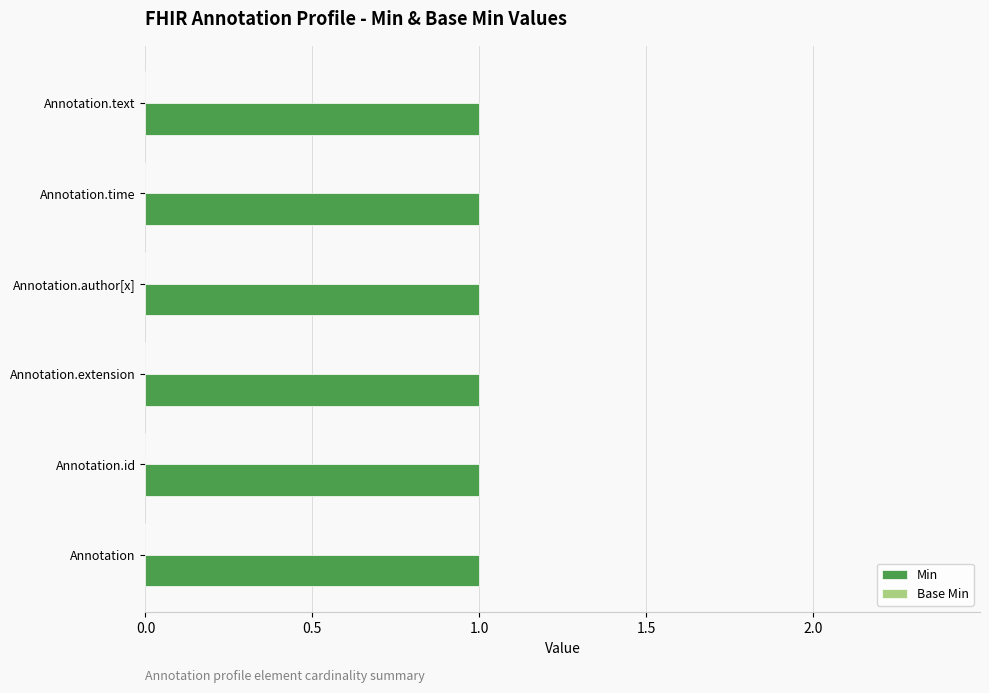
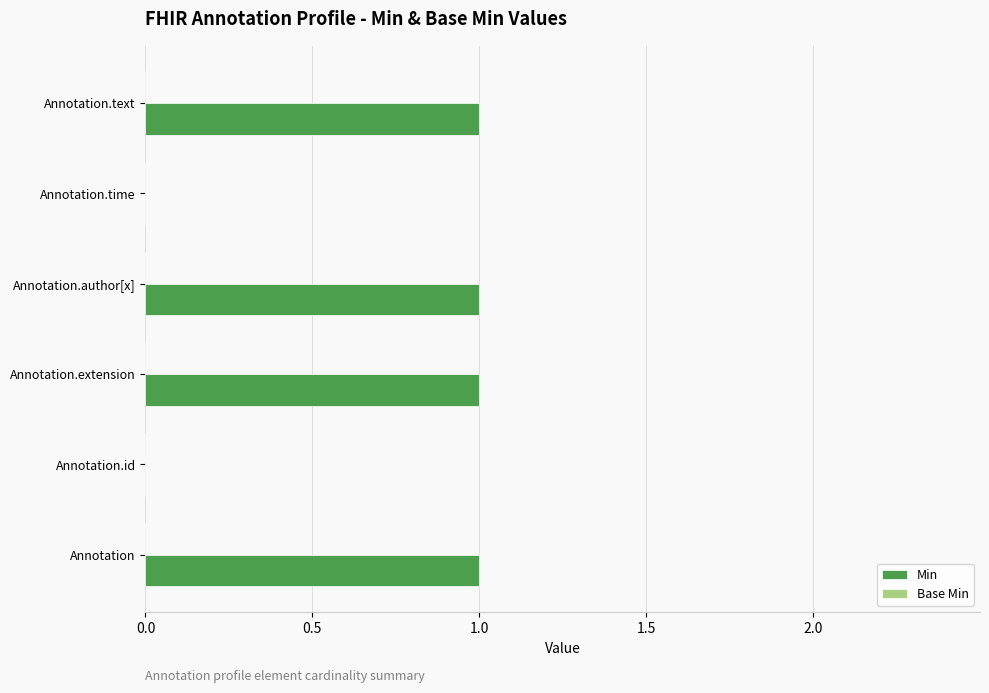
Min, Annotation.time: 1 -> 0
Min, Annotation.id: 1 -> 0
